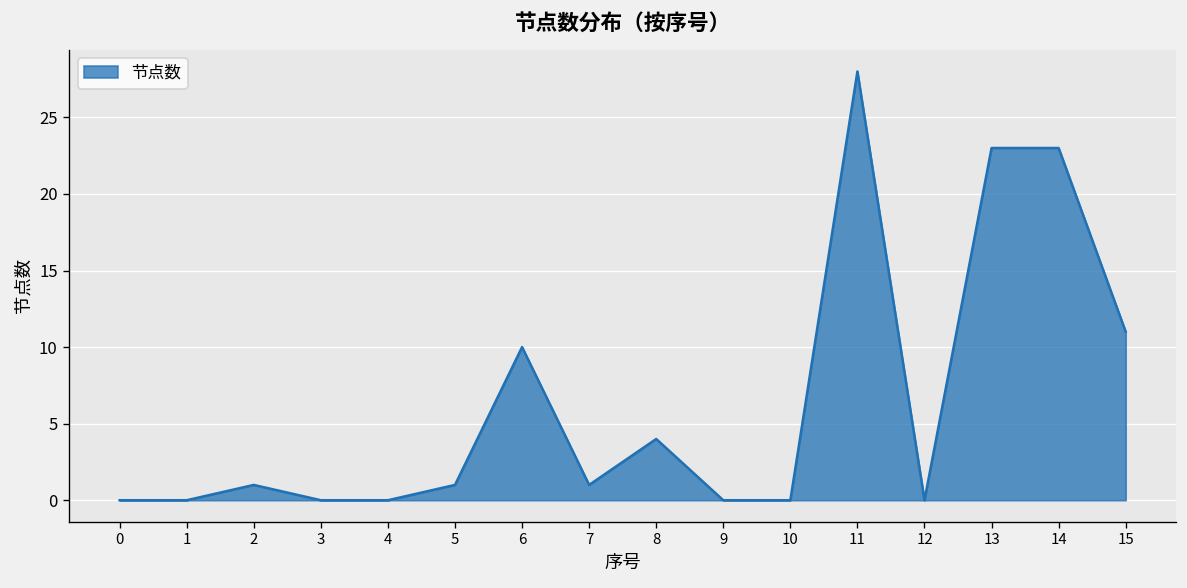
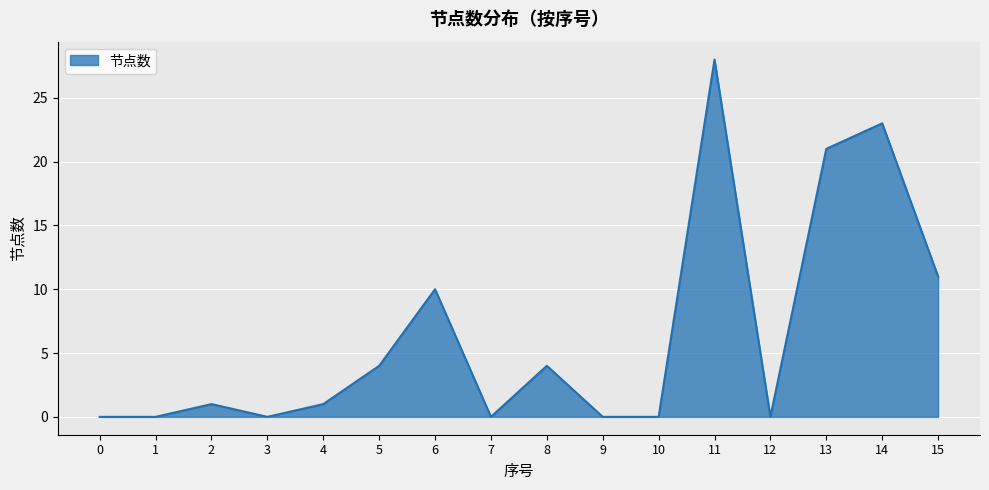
4: 0 -> 1
5: 1 -> 4
7: 1 -> 0
13: 23 -> 21
